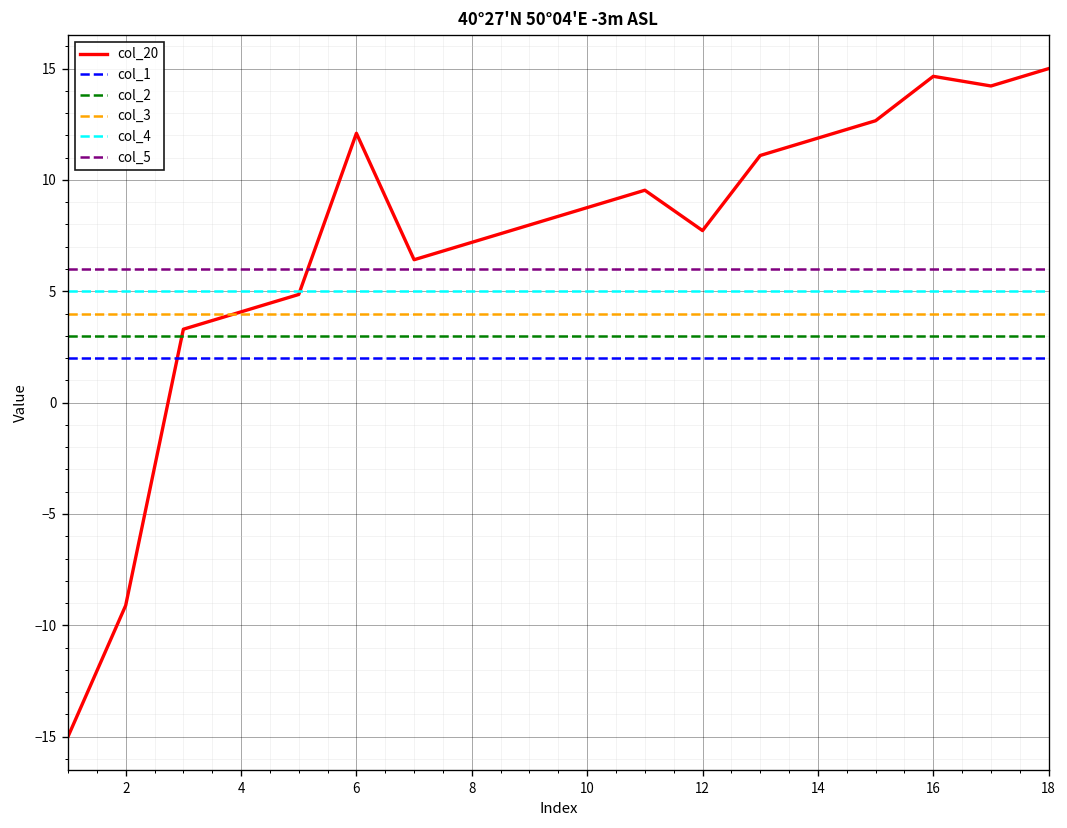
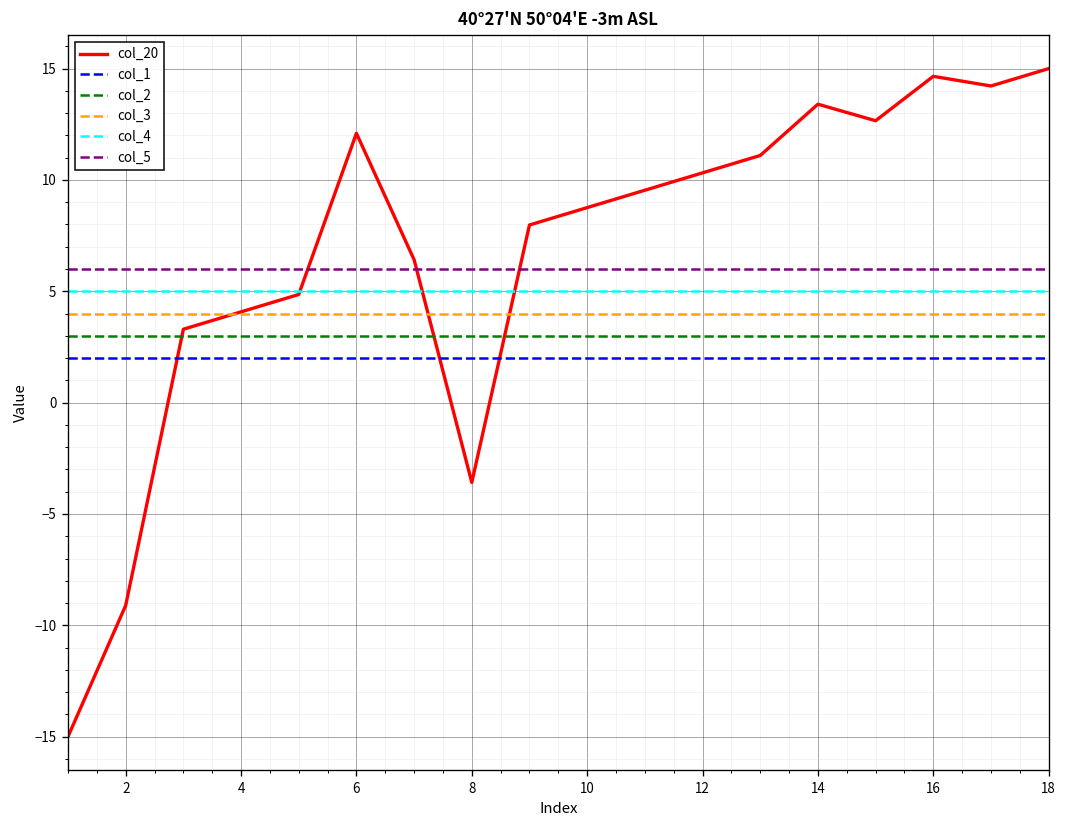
col_20, 8: 7.2 -> -3.6
col_20, 12: 7.7 -> 10.3
col_20, 14: 11.9 -> 13.4
